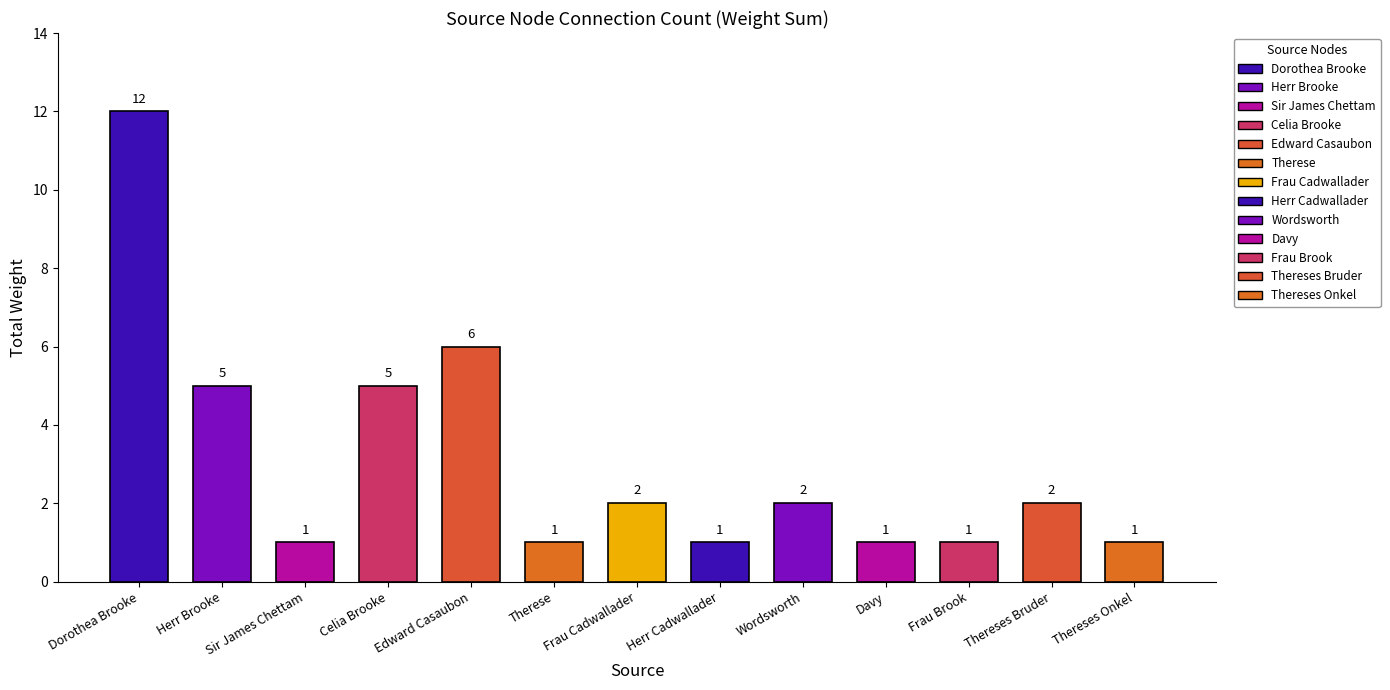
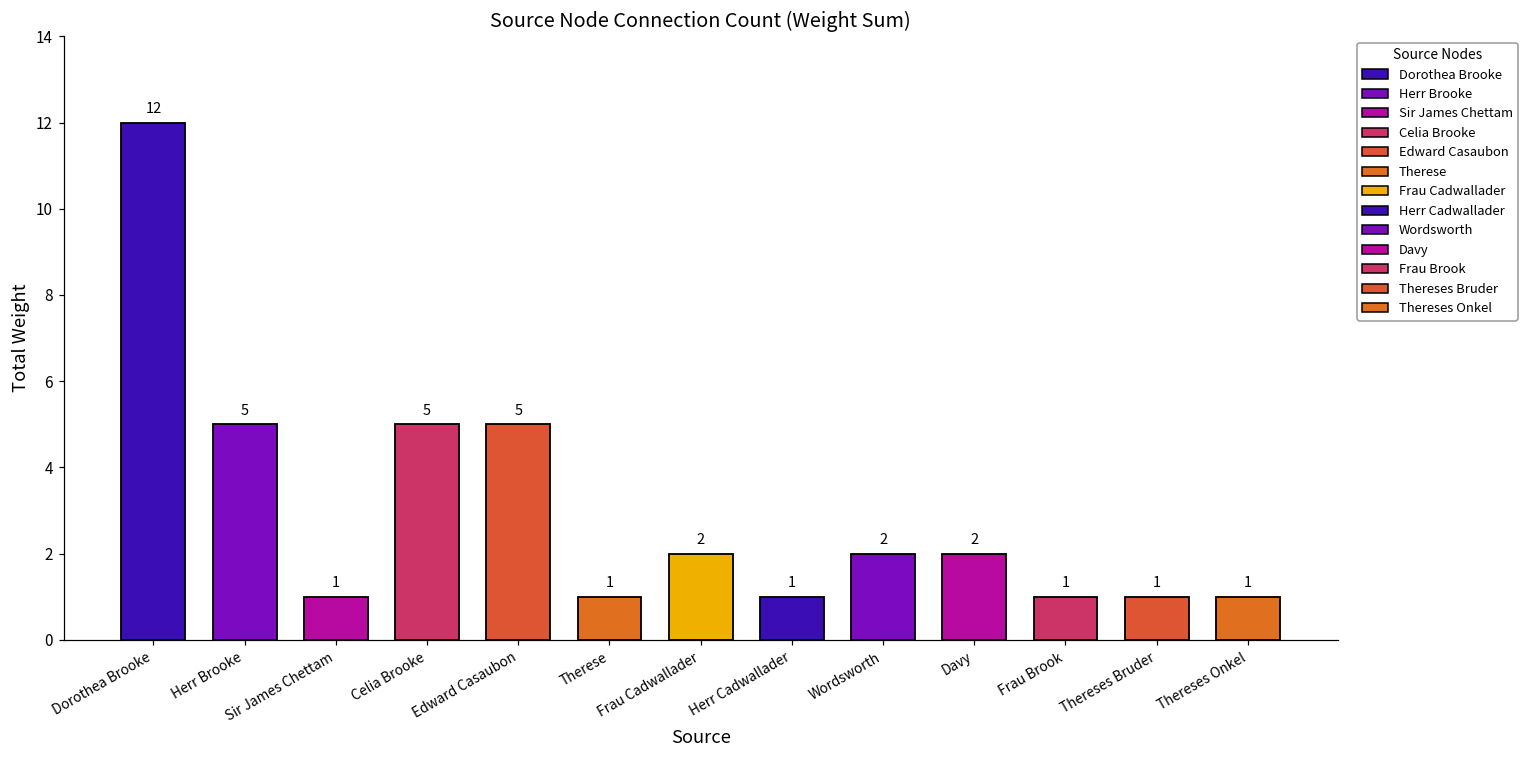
Edward Casaubon: 6 -> 5
Davy: 1 -> 2
Thereses Bruder: 2 -> 1
